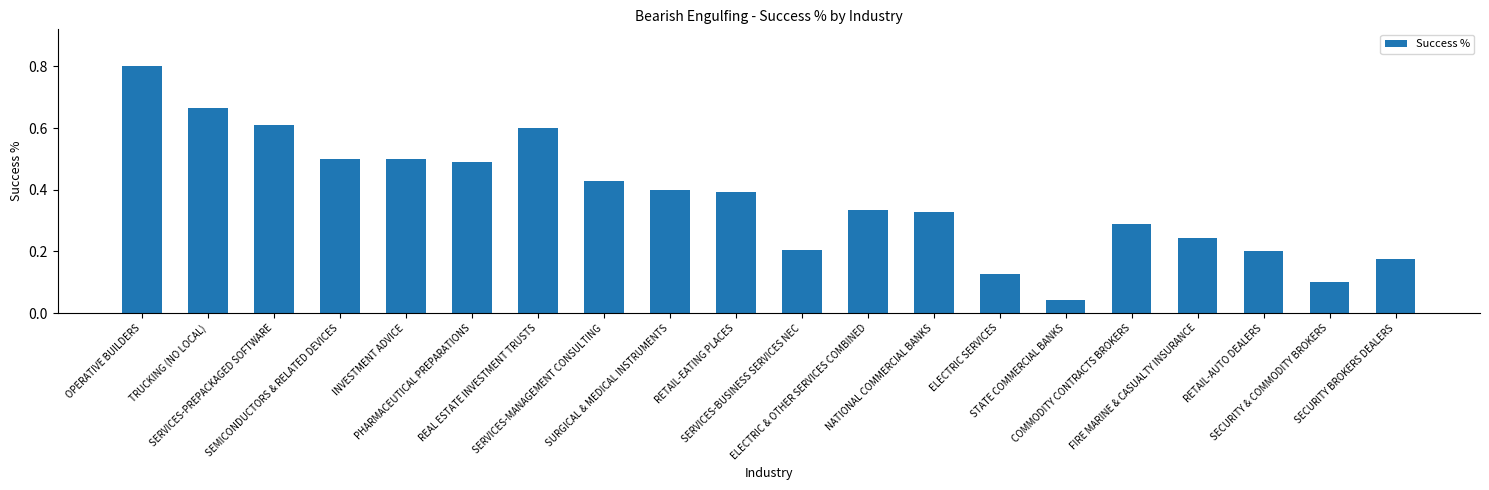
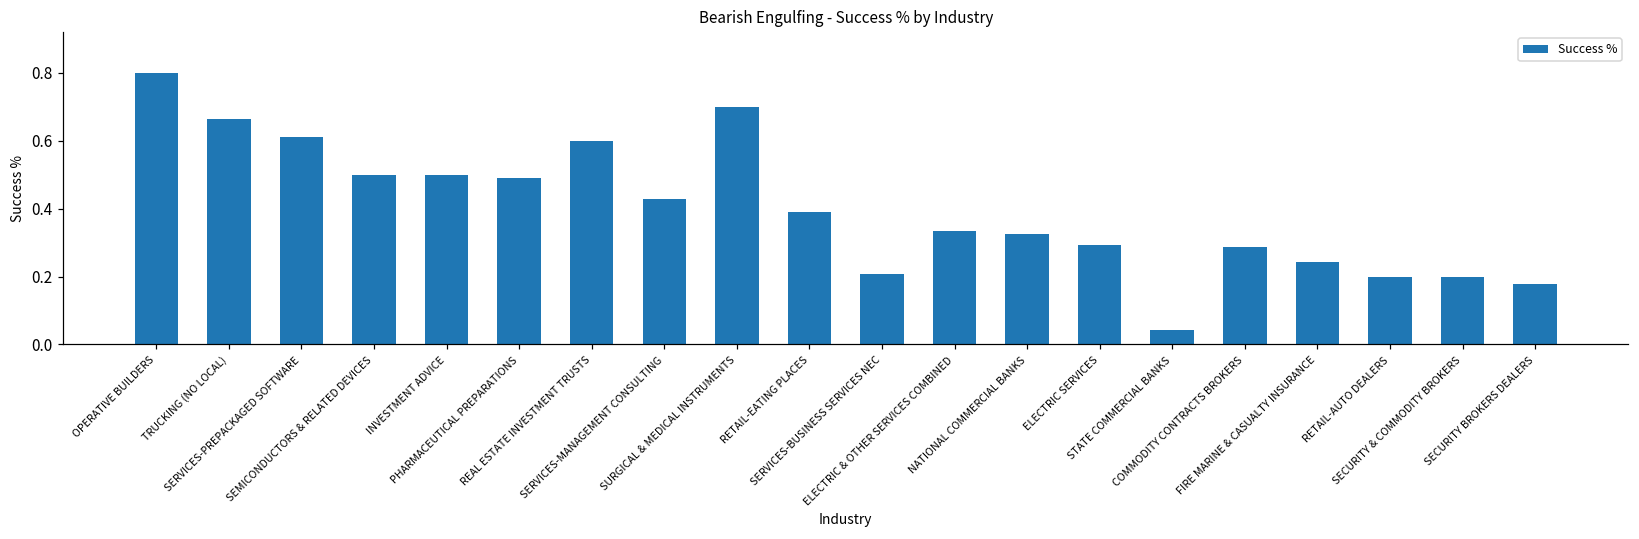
SURGICAL & MEDICAL INSTRUMENTS: 0.4 -> 0.7
ELECTRIC SERVICES: 0.13 -> 0.29
SECURITY & COMMODITY BROKERS: 0.1 -> 0.2
